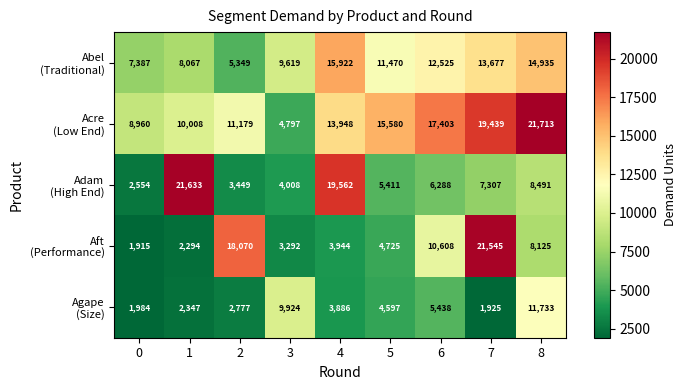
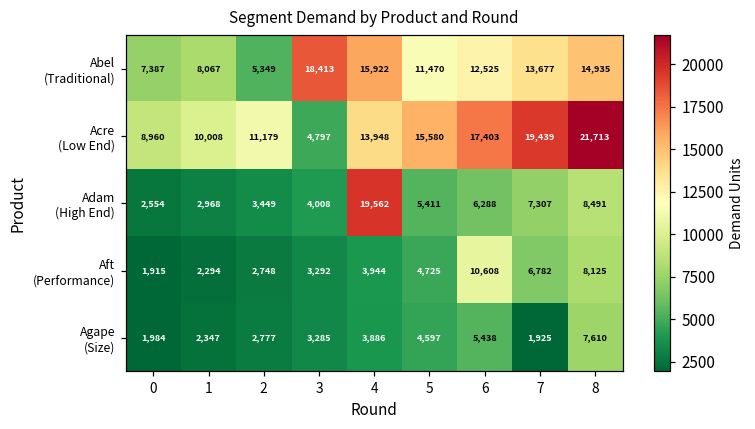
Abel (Traditional), 3: 9,619 -> 18,413
Adam (High End), 1: 21,633 -> 2,968
Aft (Performance), 2: 18,070 -> 2,748
Aft (Performance), 7: 21,545 -> 6,782
Agape (Size), 3: 9,924 -> 3,285
Agape (Size), 8: 11,733 -> 7,610
